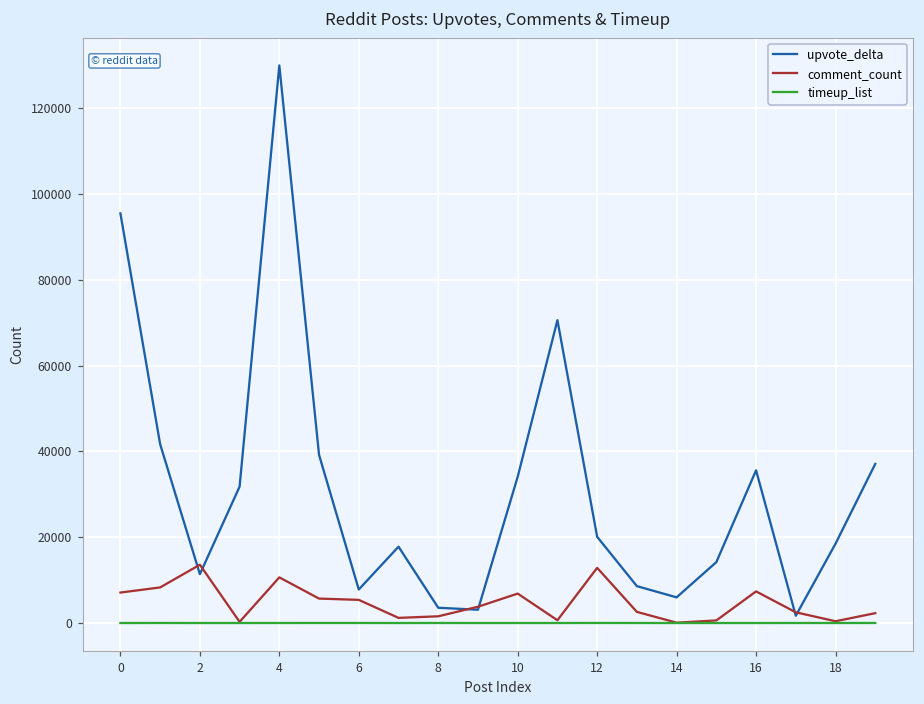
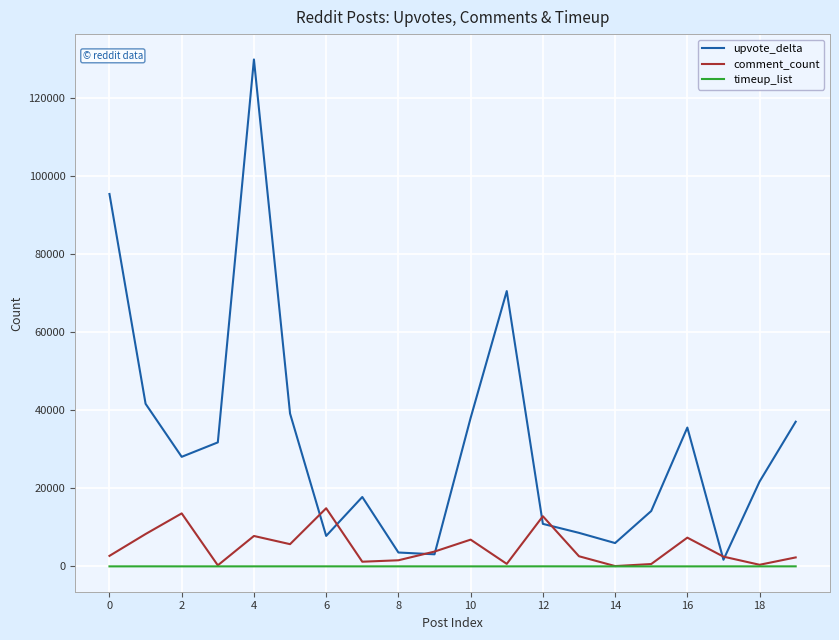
comment_count, 0: 7000 -> 3000
upvote_delta, 2: 11000 -> 28000
comment_count, 4: 11000 -> 8000
comment_count, 6: 5000 -> 15000
upvote_delta, 10: 34000 -> 38000
upvote_delta, 12: 20000 -> 11000
upvote_delta, 18: 19000 -> 22000
